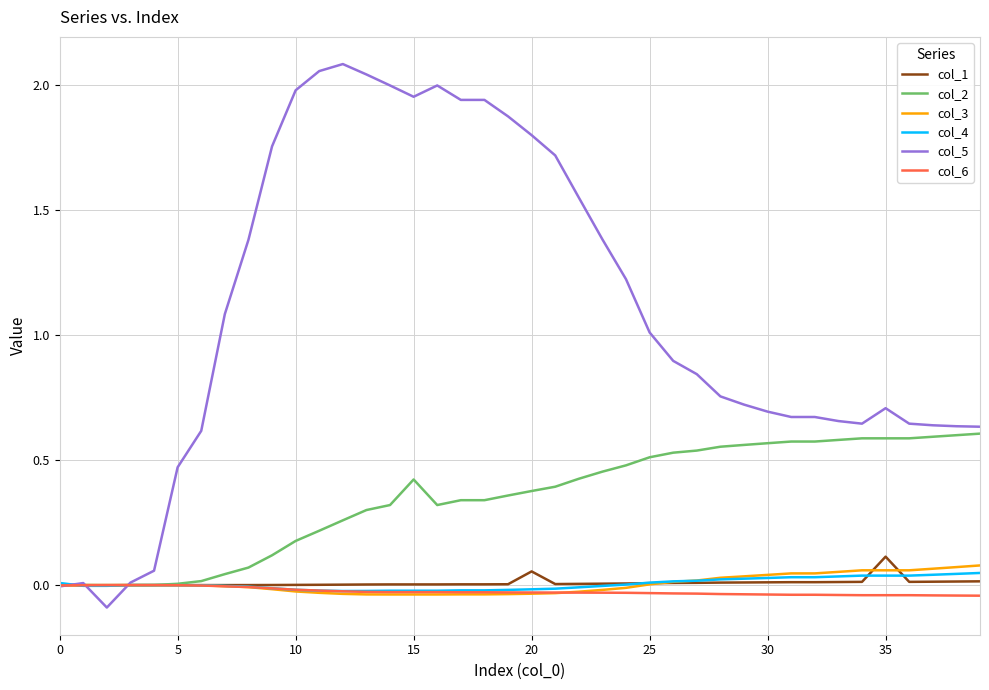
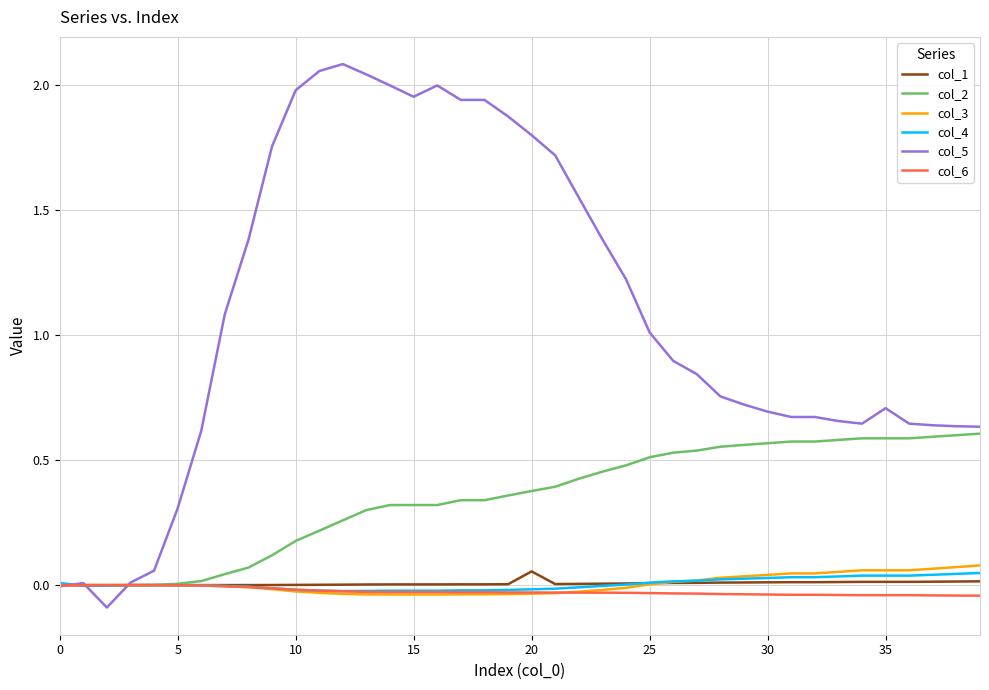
col_5, 5: 0.47 -> 0.31
col_2, 15: 0.42 -> 0.32
col_1, 35: 0.11 -> 0.01
